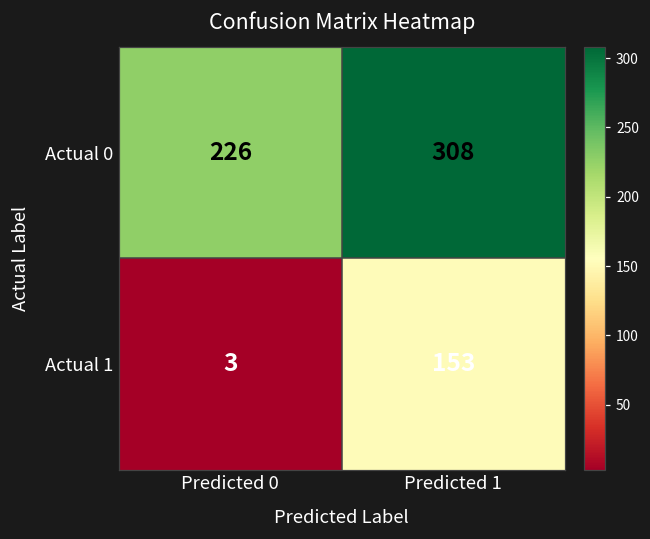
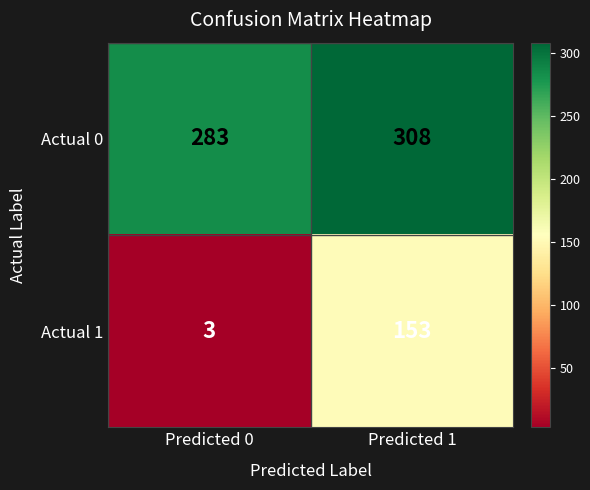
Actual 0, Predicted 0: 226 -> 283
